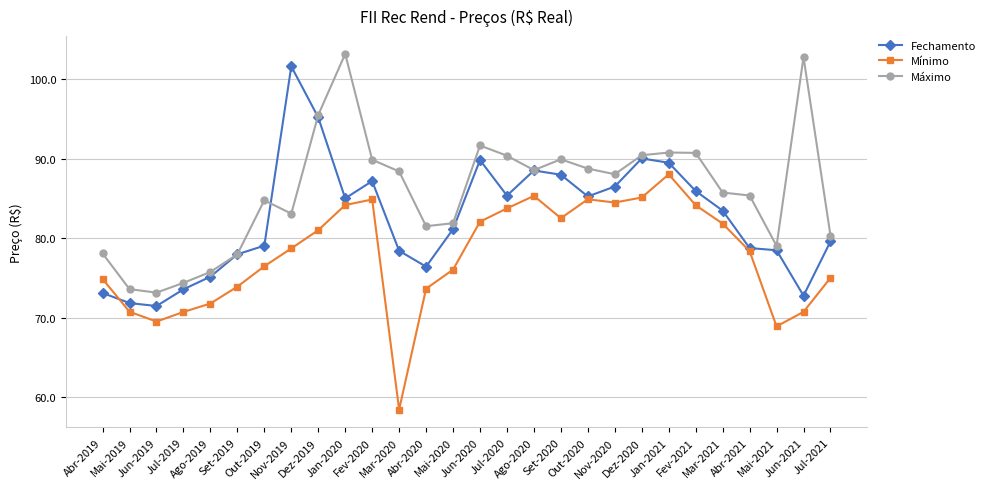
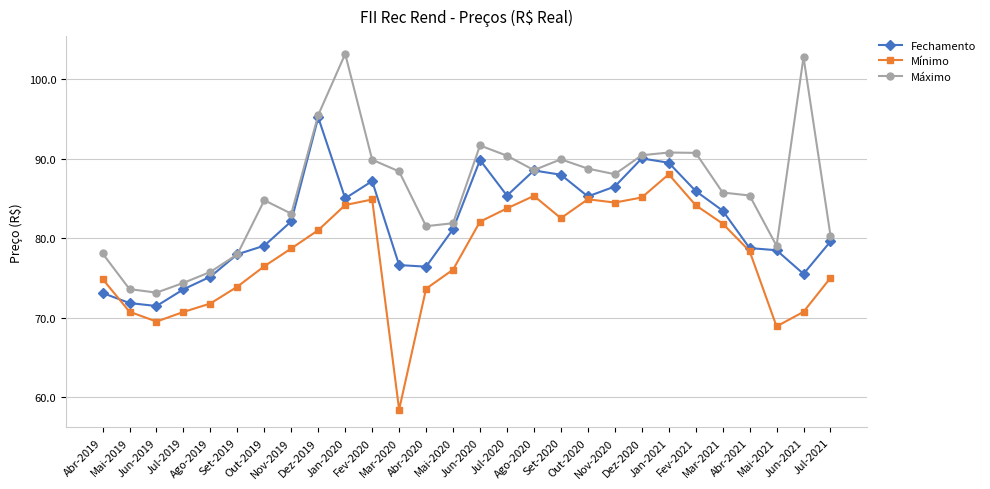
Fechamento, Nov-2019: 102 -> 82
Fechamento, Mar-2020: 78 -> 77
Fechamento, Jun-2021: 73 -> 76
